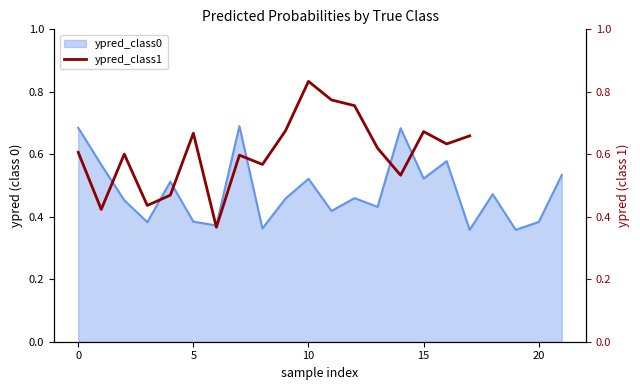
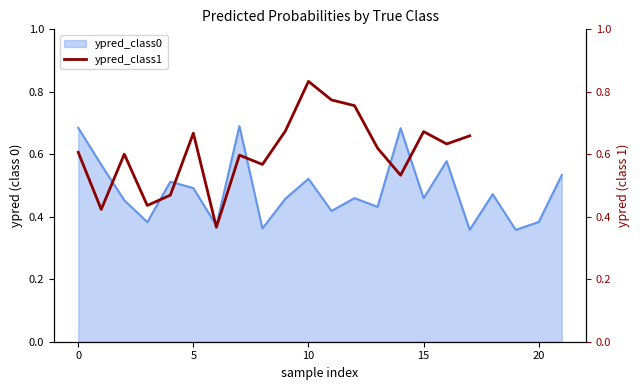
ypred_class0, 5: 0.38 -> 0.49
ypred_class0, 15: 0.52 -> 0.46
